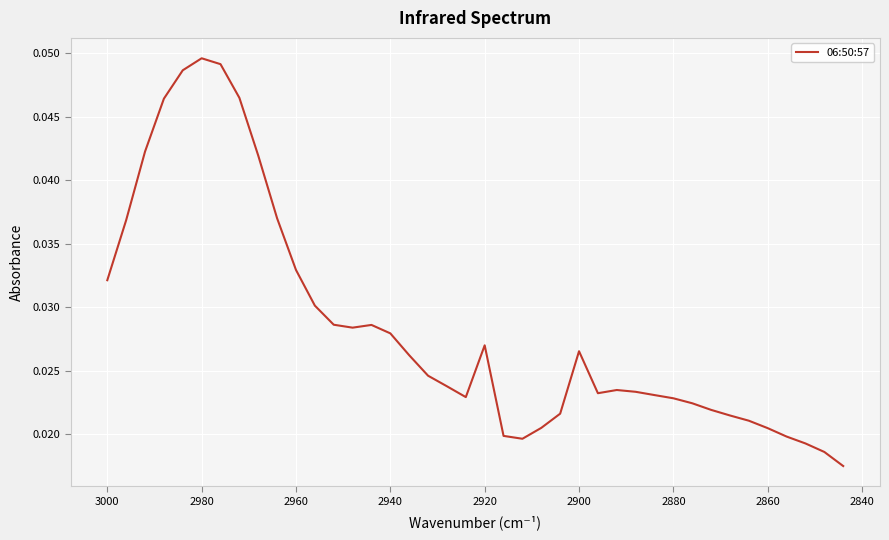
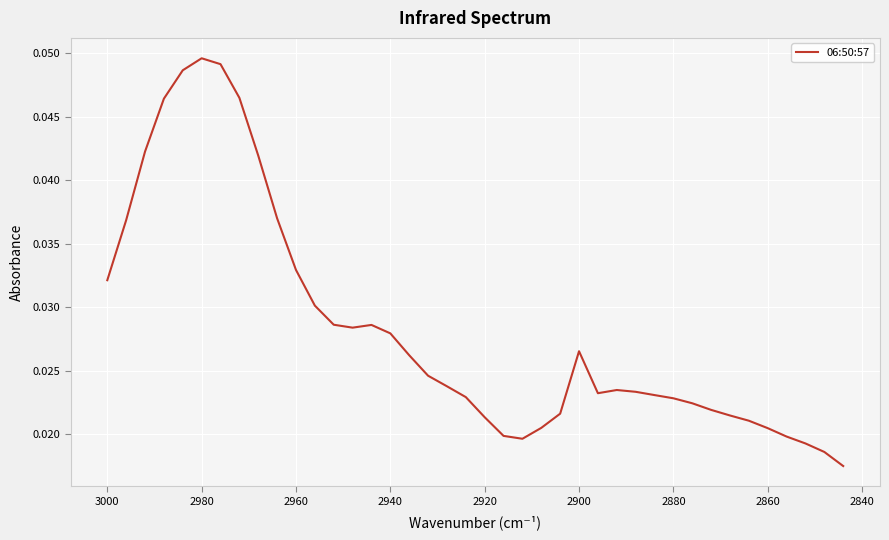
2920: 0.0270 -> 0.0214
